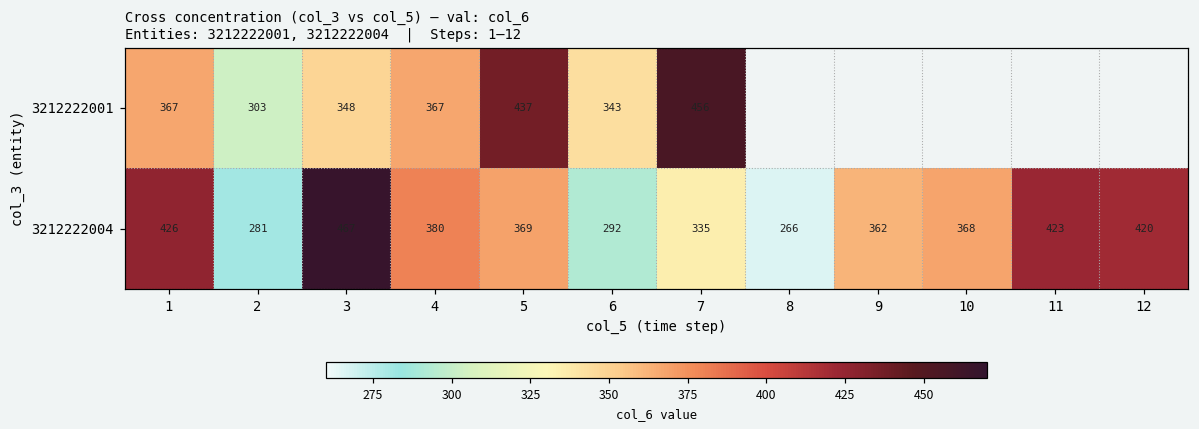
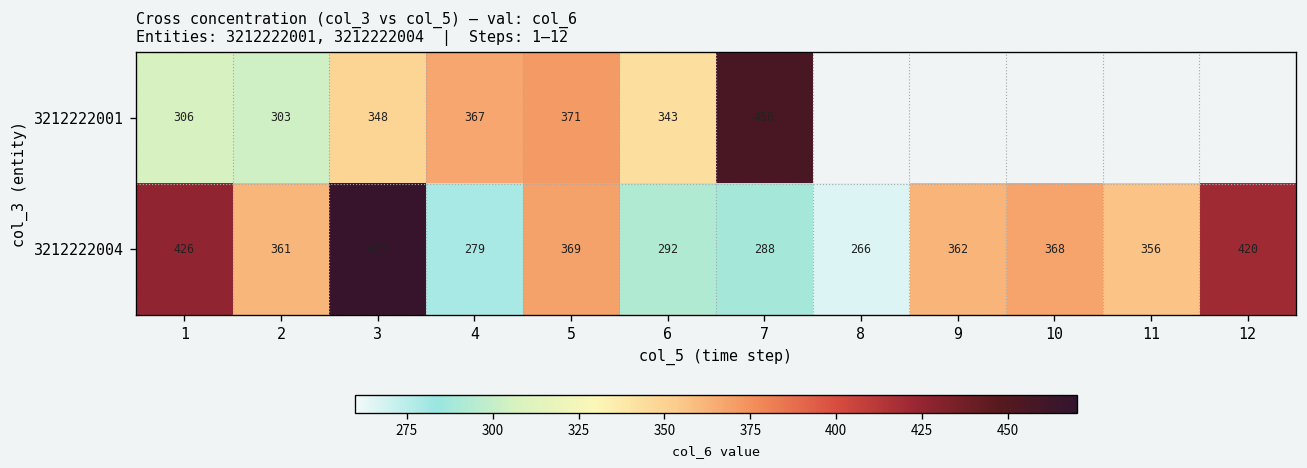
3212222001, 1: 367 -> 306
3212222001, 5: 437 -> 371
3212222004, 2: 281 -> 361
3212222004, 4: 380 -> 279
3212222004, 7: 335 -> 288
3212222004, 11: 423 -> 356
